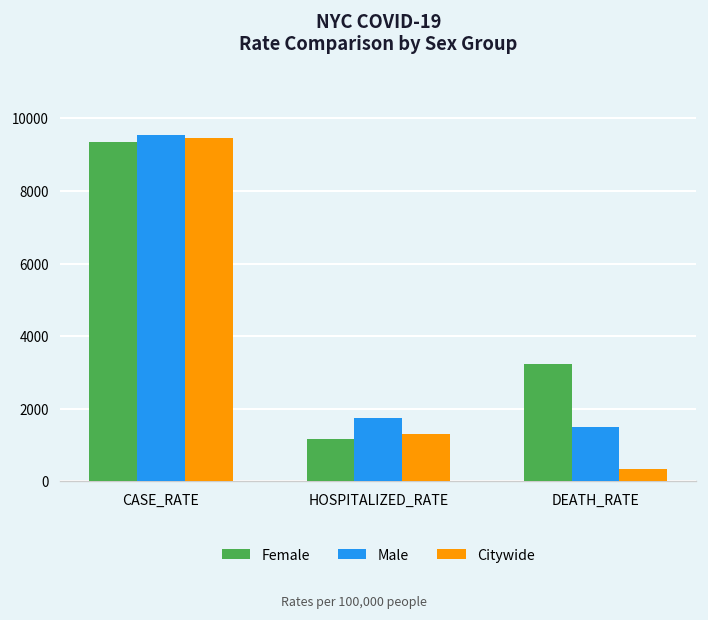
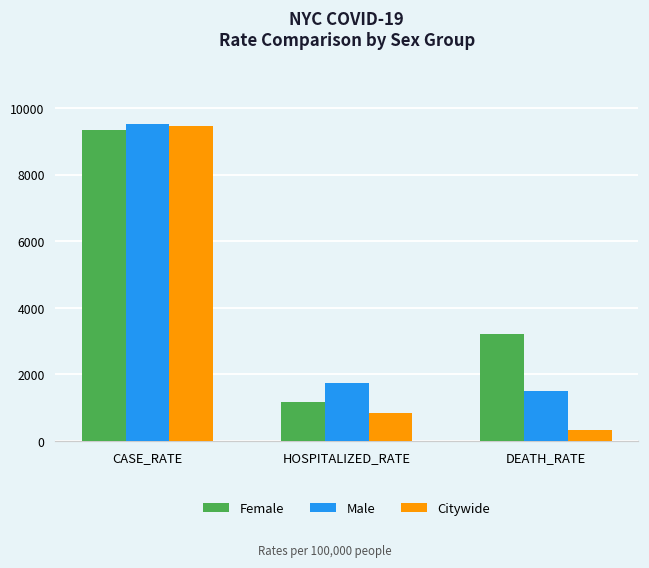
Citywide, HOSPITALIZED_RATE: 1300 -> 900
